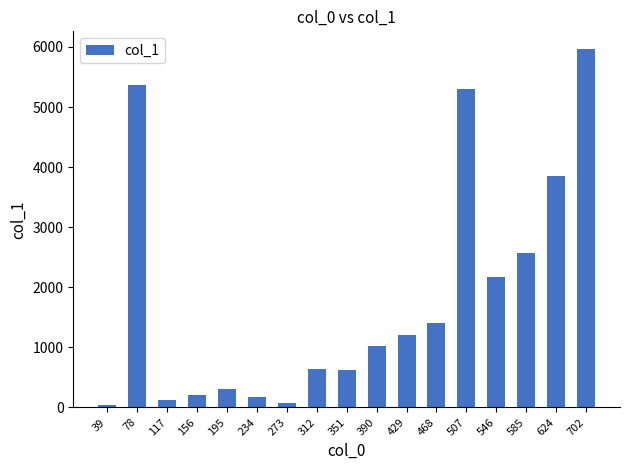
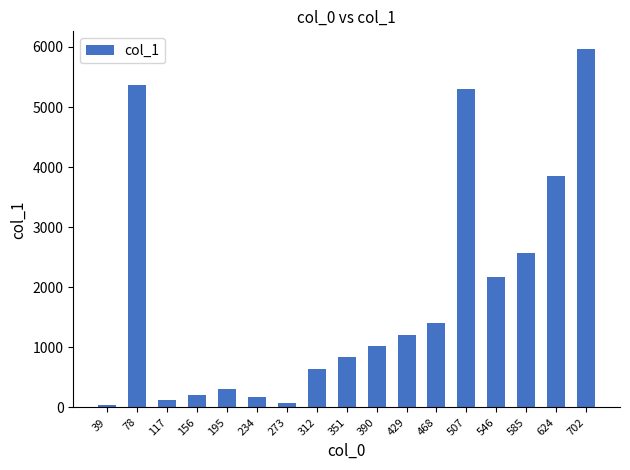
351: 600 -> 800
